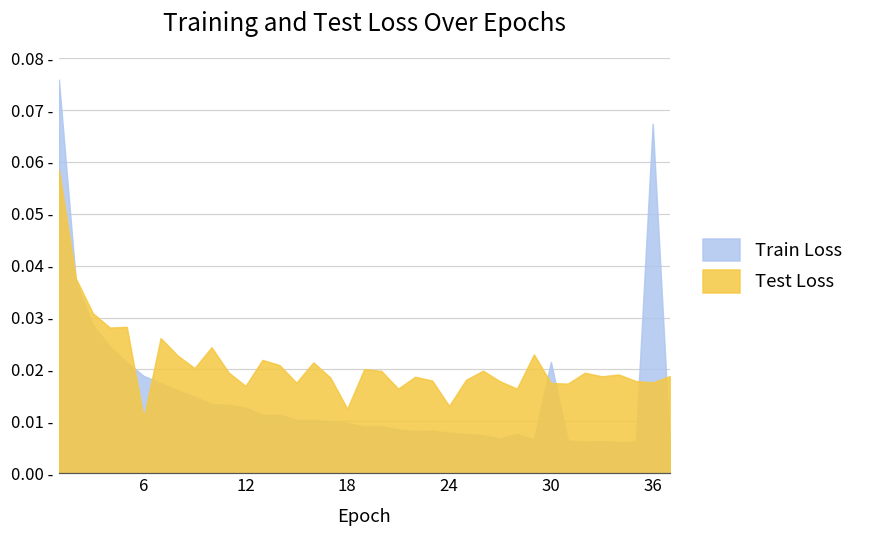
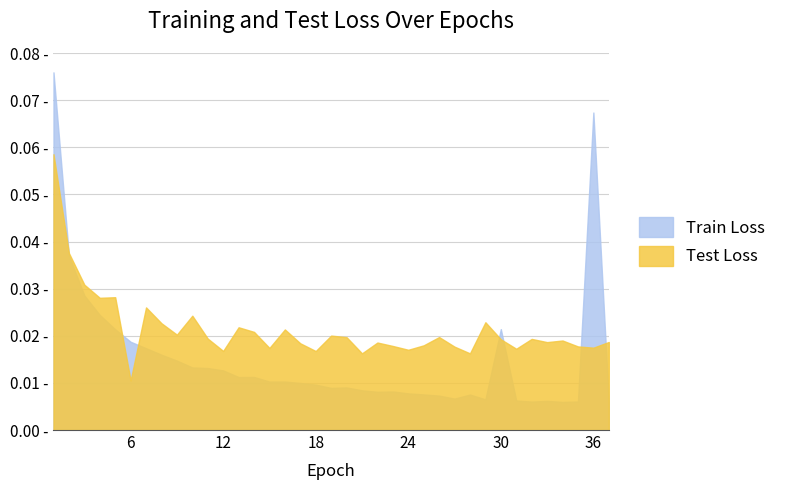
Test Loss, 18: 0.012 - -> 0.017 -
Test Loss, 24: 0.013 - -> 0.017 -
Test Loss, 30: 0.017 - -> 0.019 -
